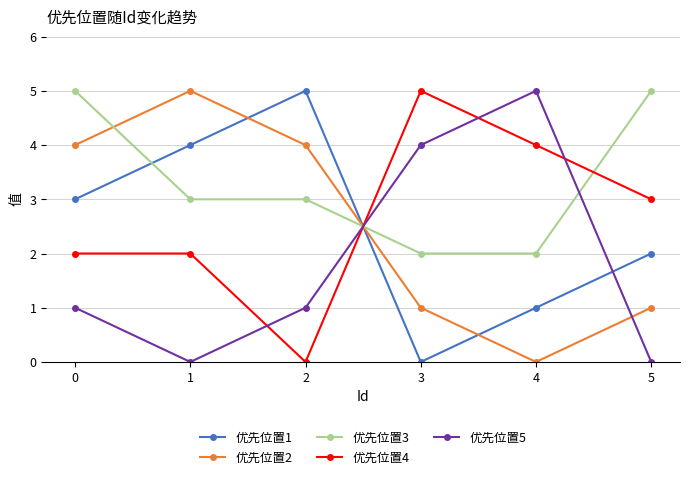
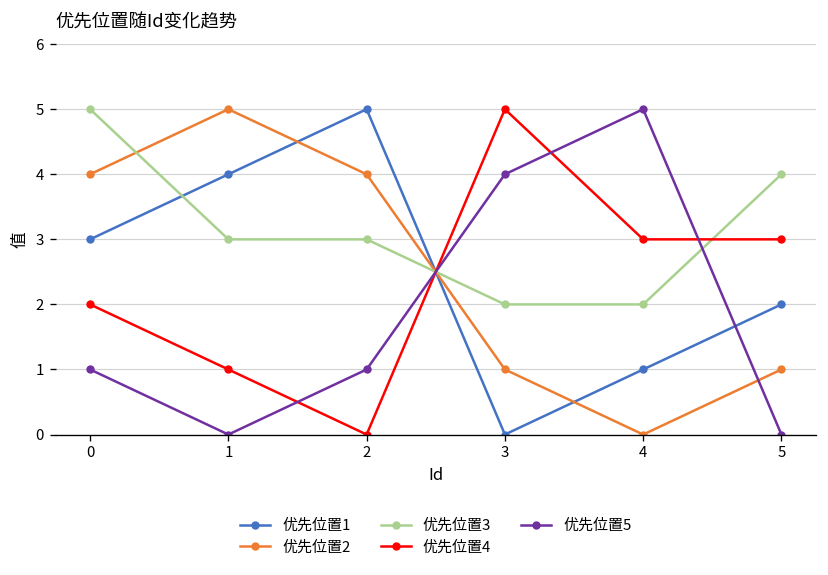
优先位置4, 1: 2 -> 1
优先位置4, 4: 4 -> 3
优先位置3, 5: 5 -> 4
